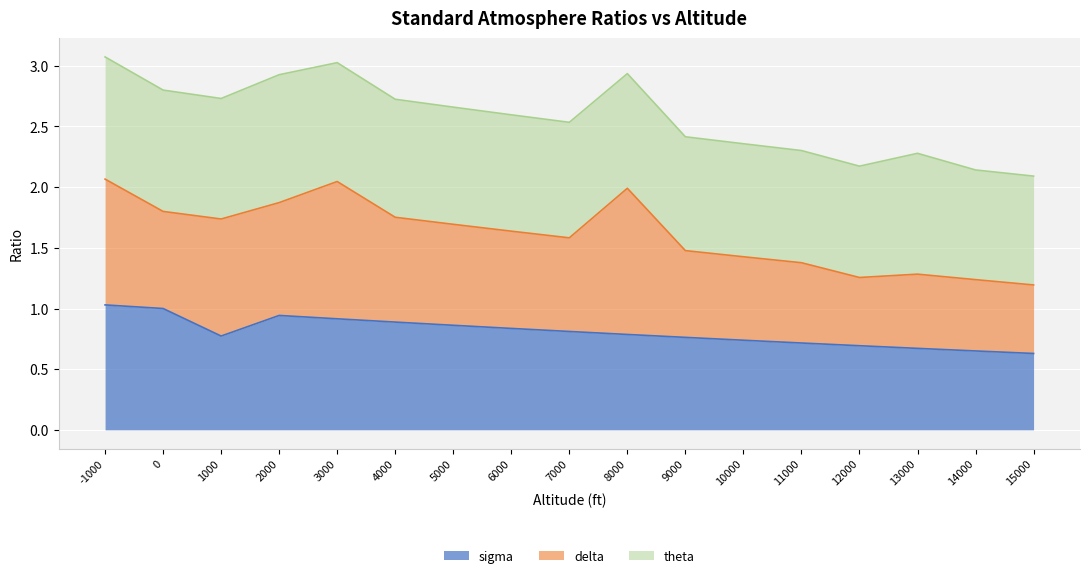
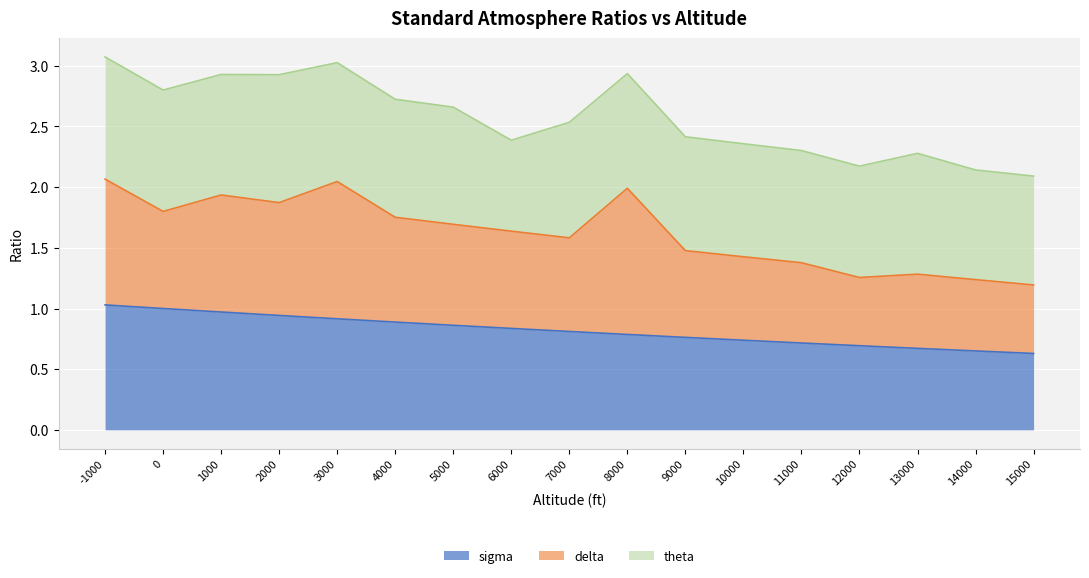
sigma, 1000: 0.77 -> 0.97
theta, 6000: 0.96 -> 0.75
